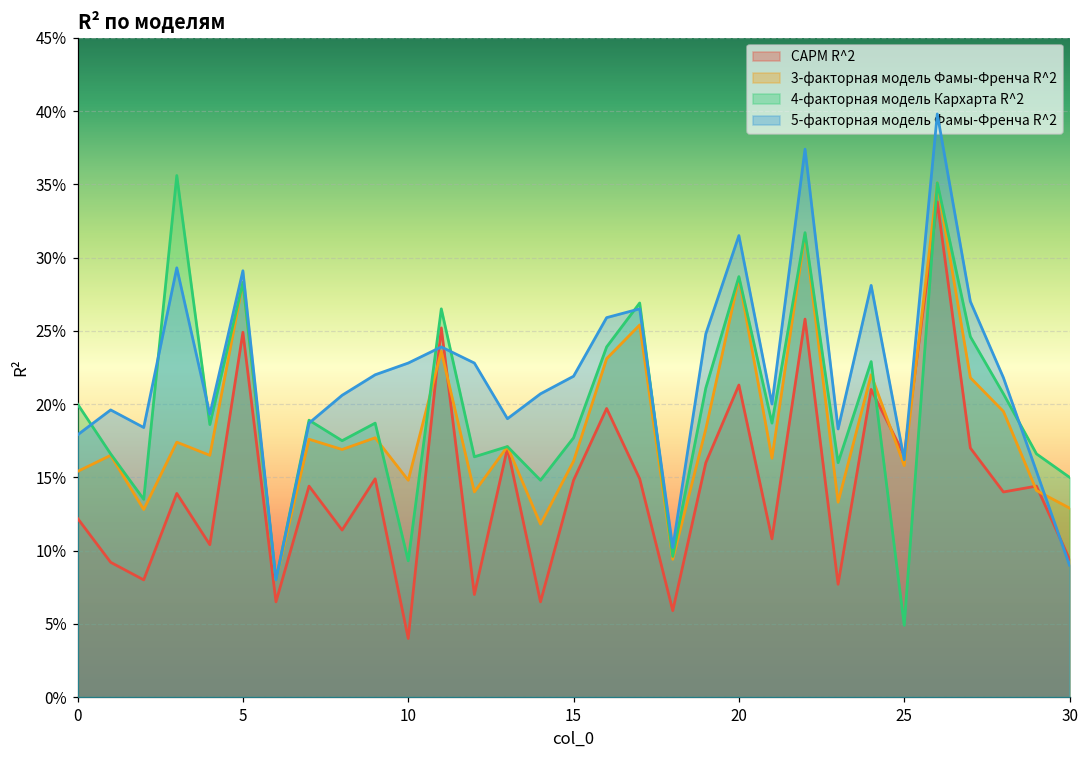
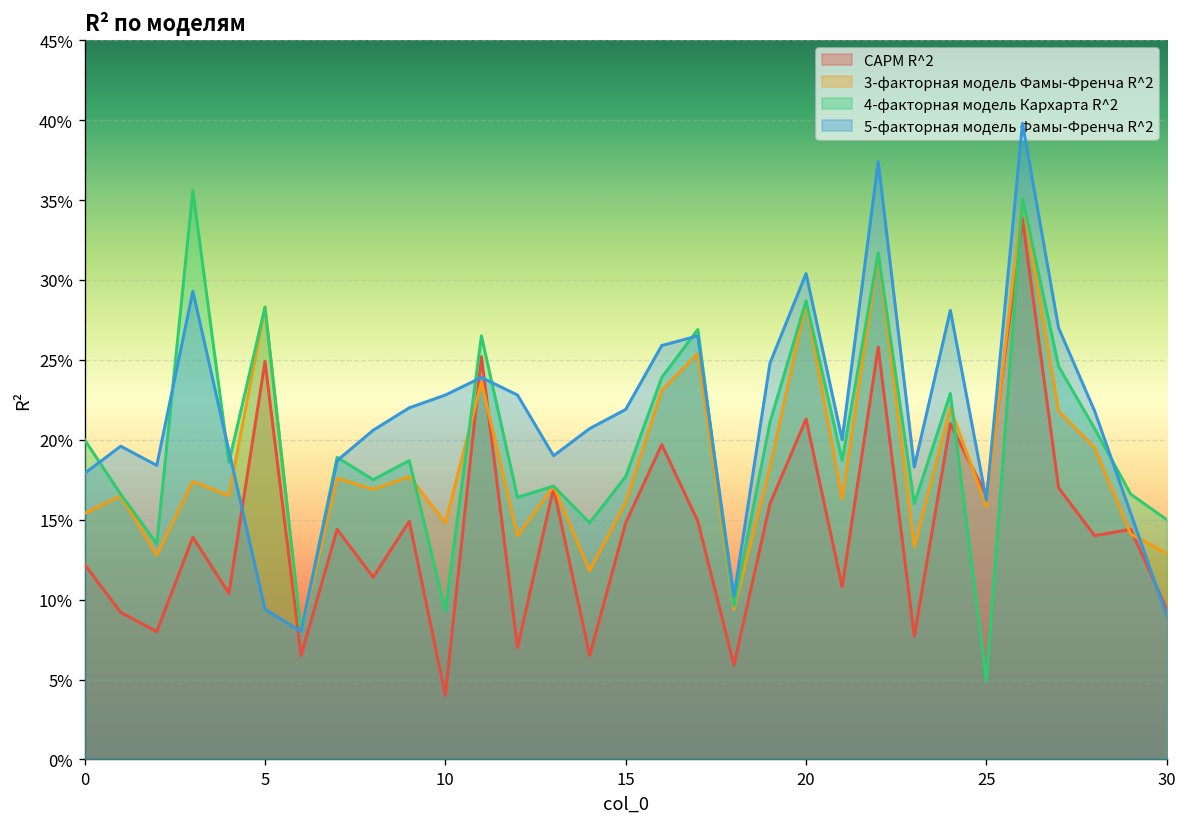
5-факторная модель Фамы-Френча R^2, 5: 29.1% -> 9.4%
5-факторная модель Фамы-Френча R^2, 20: 31.5% -> 30.4%
